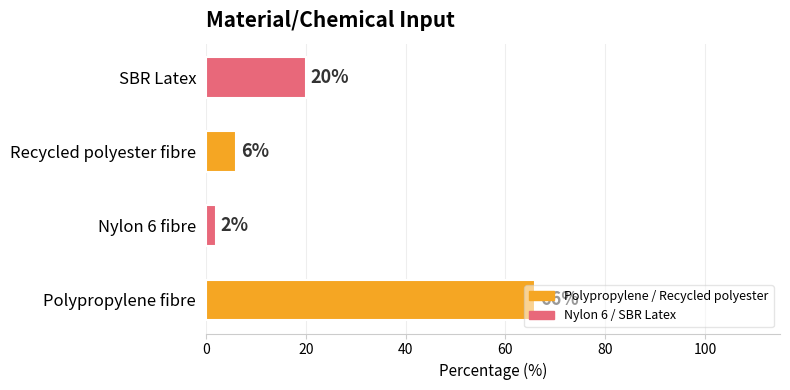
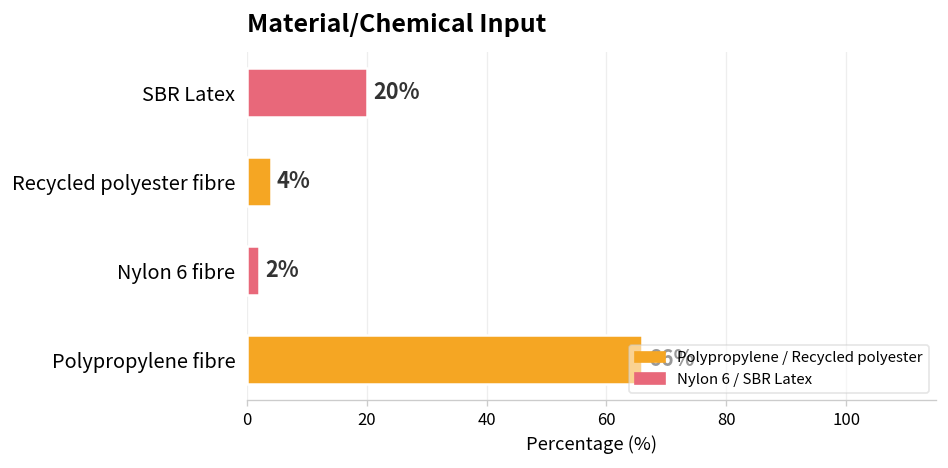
Recycled polyester fibre: 6% -> 4%
